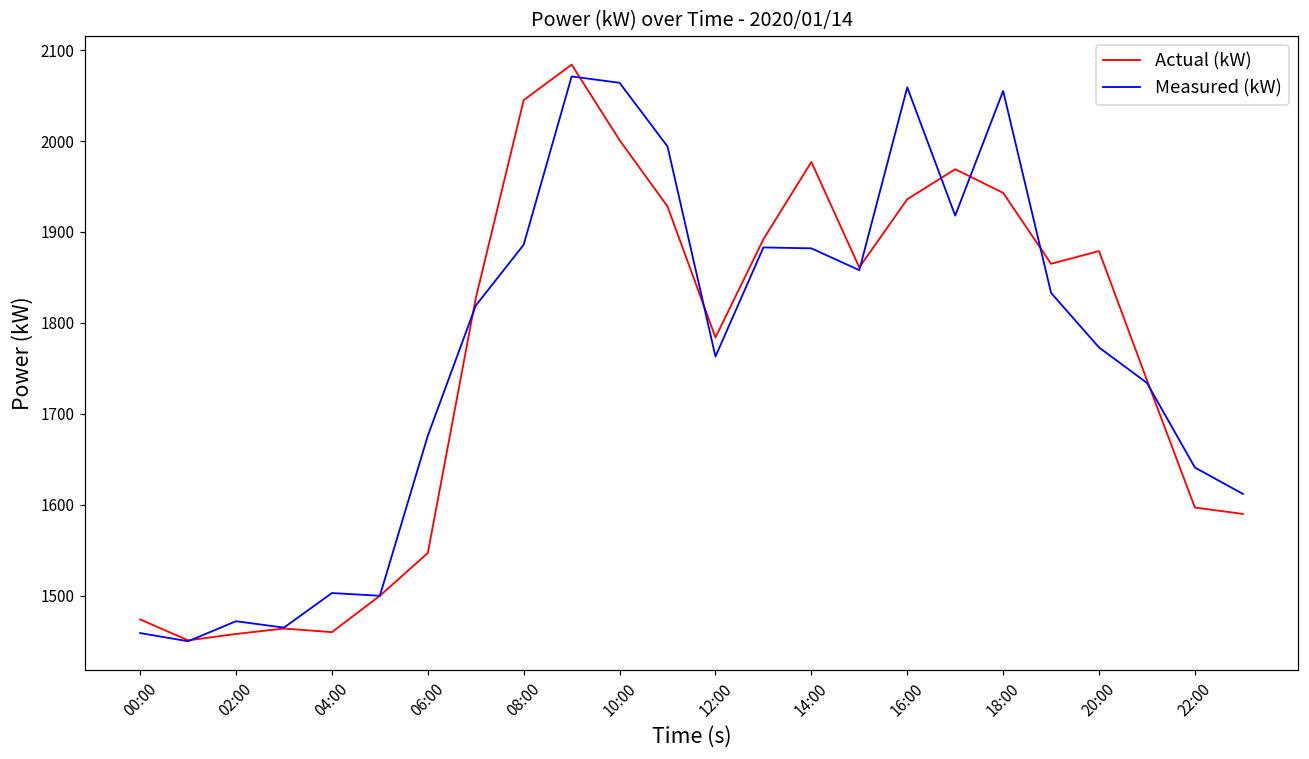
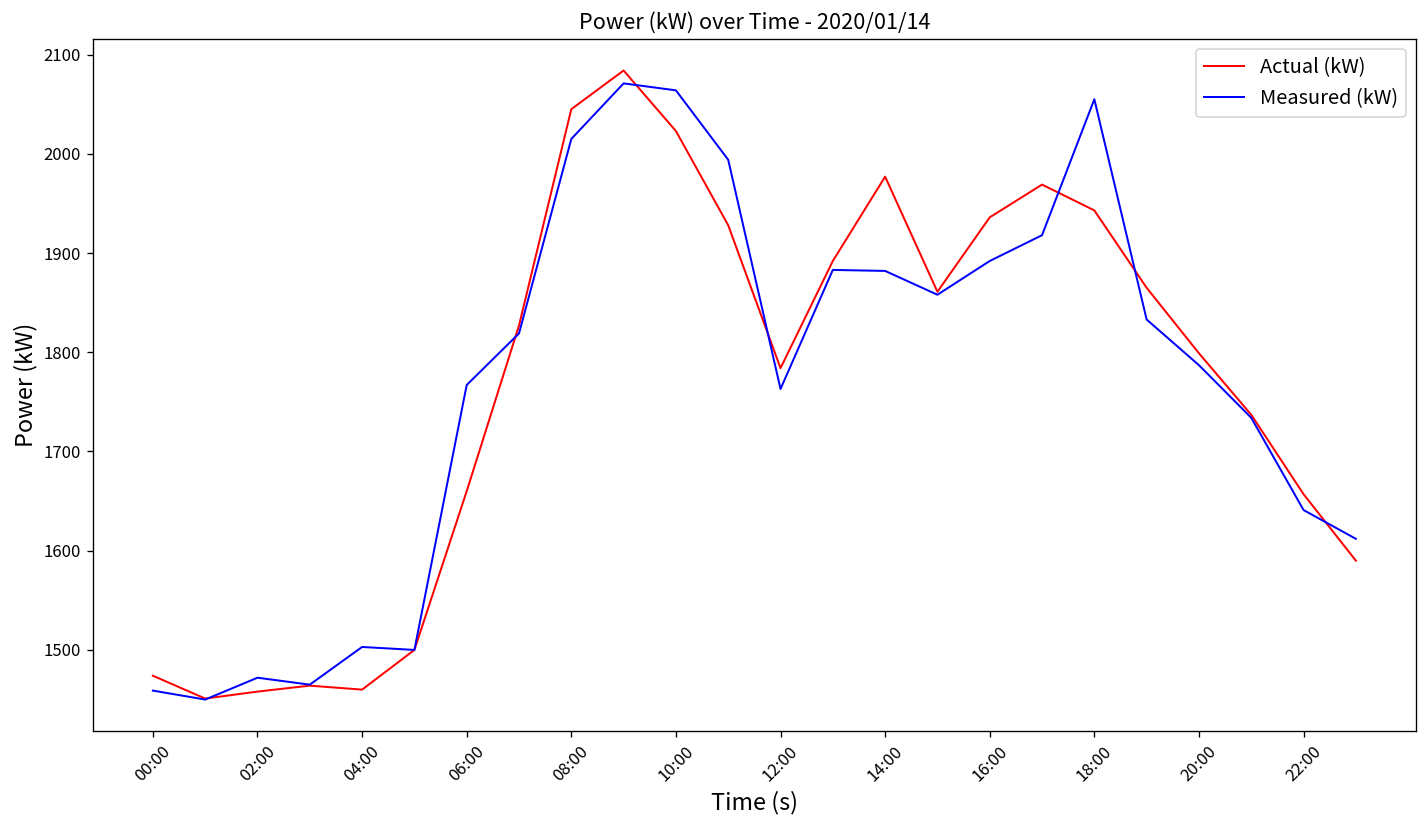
Actual (kW), 06:00: 1550 -> 1660
Measured (kW), 06:00: 1680 -> 1770
Measured (kW), 08:00: 1890 -> 2020
Actual (kW), 10:00: 2000 -> 2020
Measured (kW), 16:00: 2060 -> 1890
Actual (kW), 20:00: 1880 -> 1800
Measured (kW), 20:00: 1770 -> 1790
Actual (kW), 22:00: 1600 -> 1660
